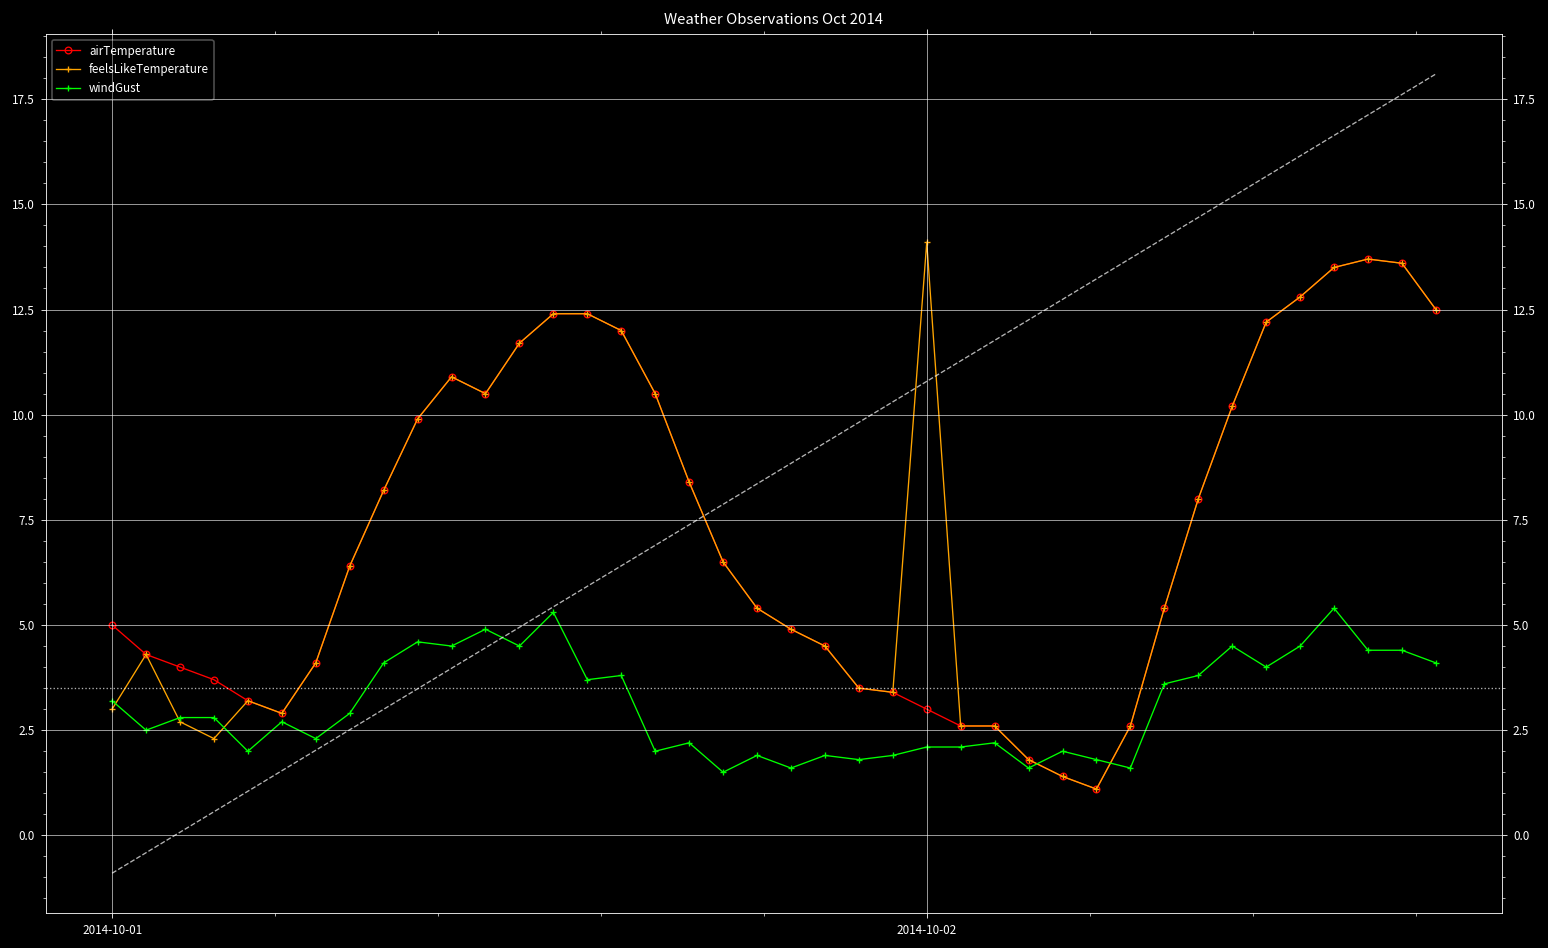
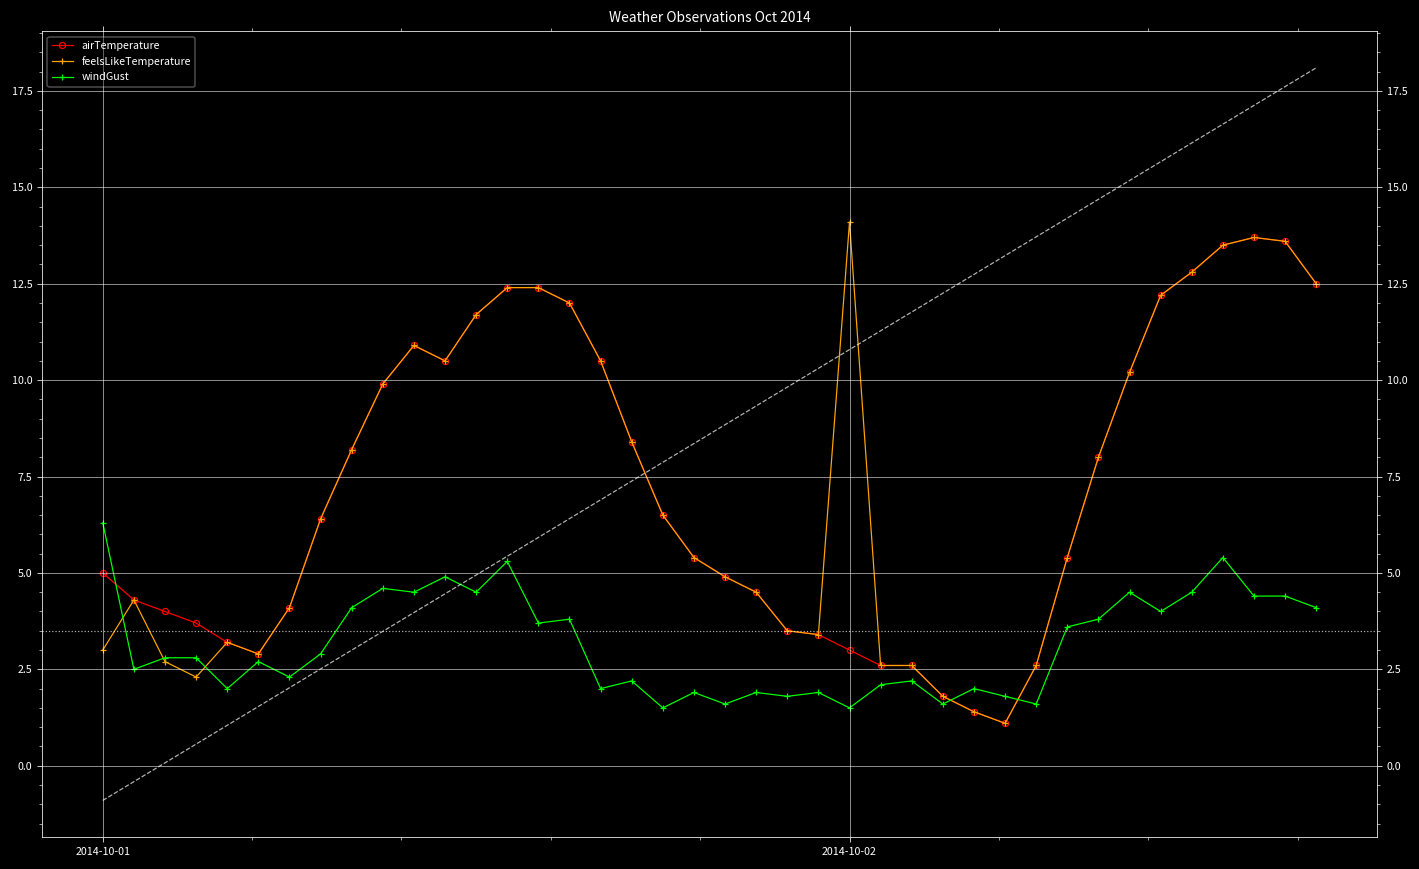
windGust, 2014-10-01: 3.2 -> 6.3
windGust, 2014-10-02: 2.1 -> 1.5
